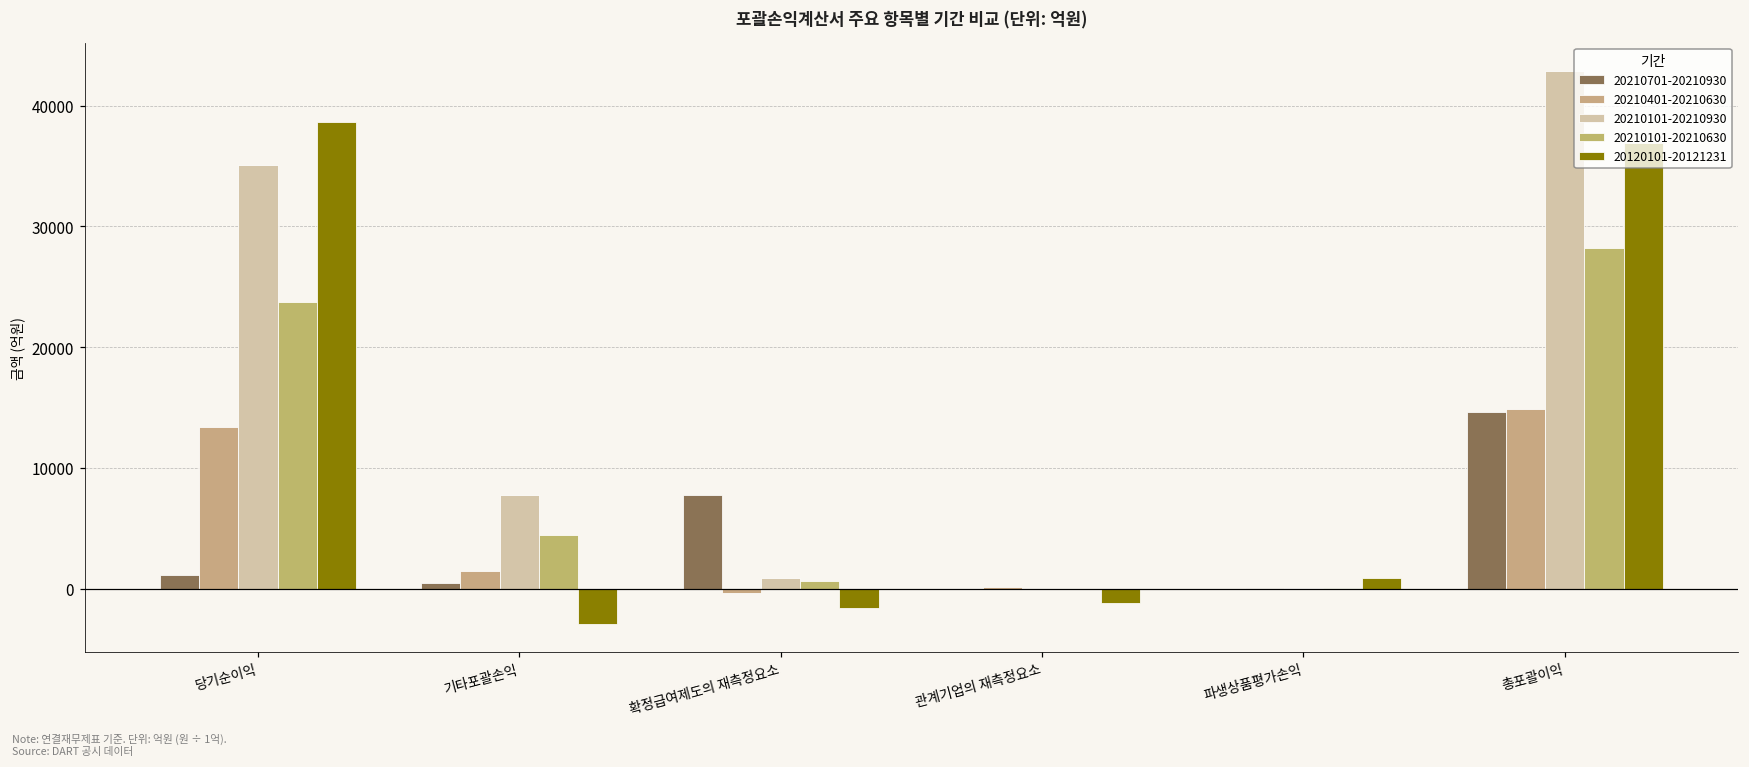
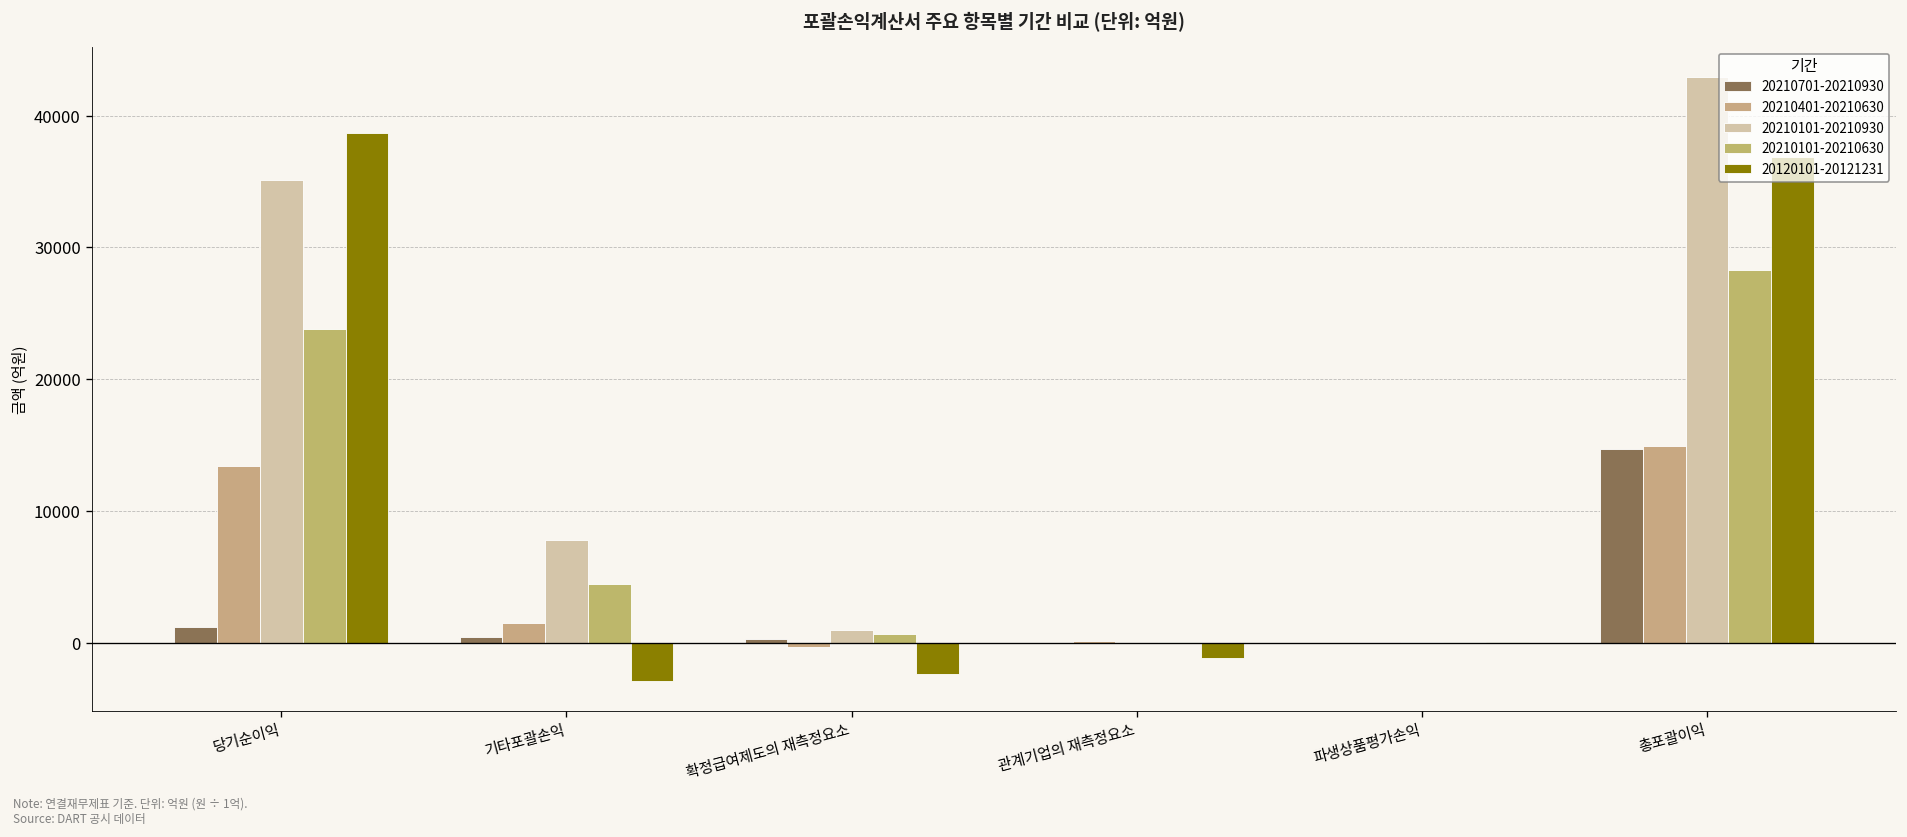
20210701-20210930, 확정급여제도의 재측정요소: 7800 -> 200
20120101-20121231, 확정급여제도의 재측정요소: -1600 -> -2400
20120101-20121231, 파생상품평가손익: 900 -> 100
